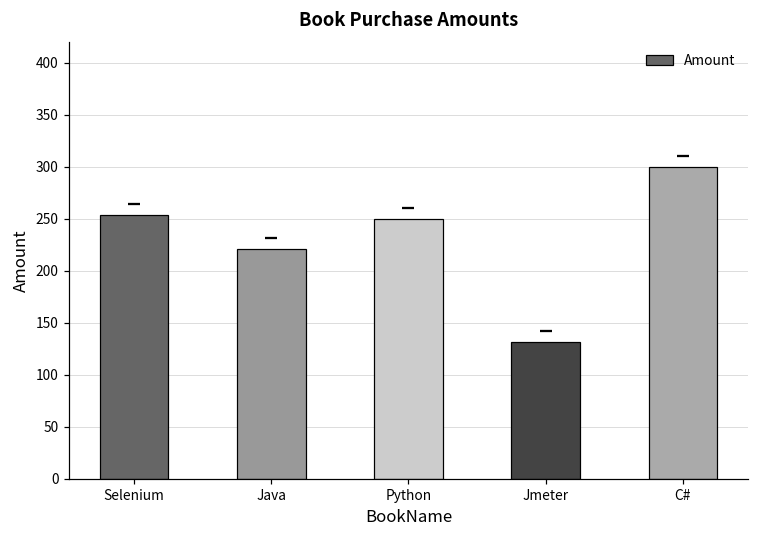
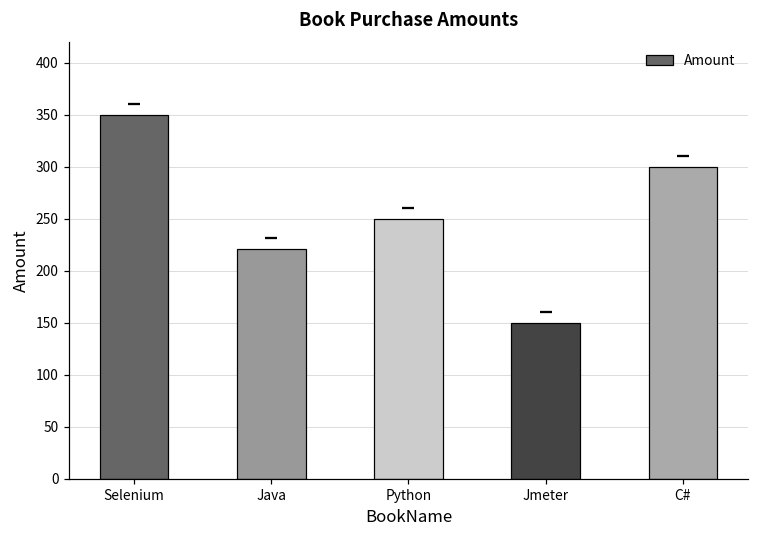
Amount, Selenium: 250 -> 350
Amount, Jmeter: 130 -> 150
